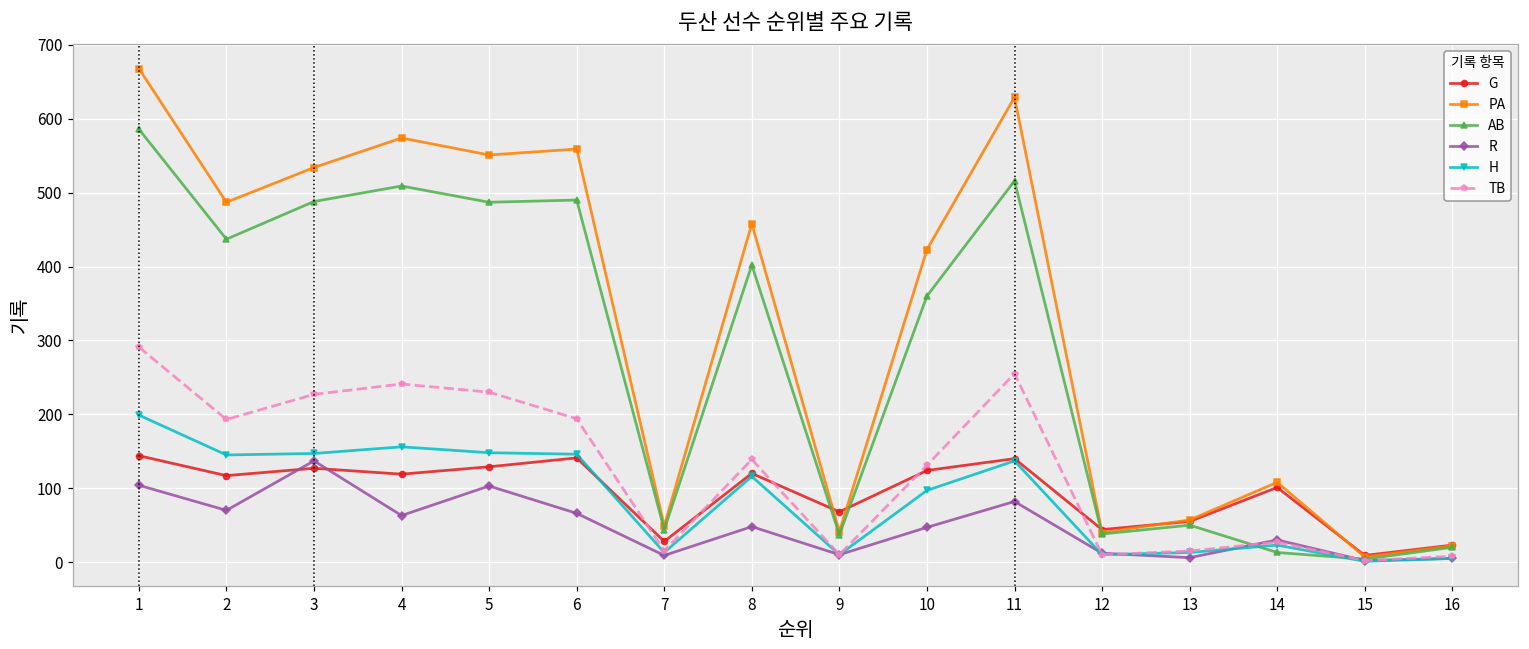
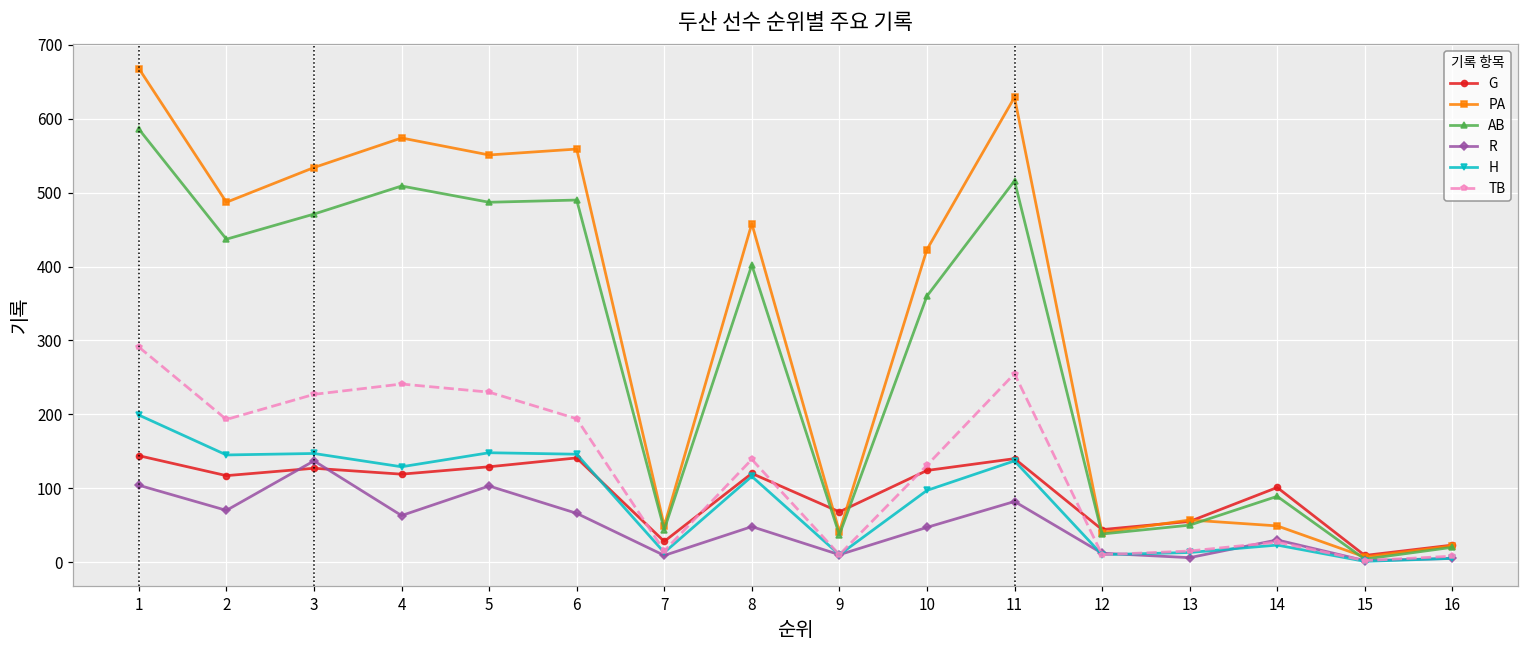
AB, 3: 490 -> 470
H, 4: 160 -> 130
PA, 14: 110 -> 50
AB, 14: 10 -> 90
